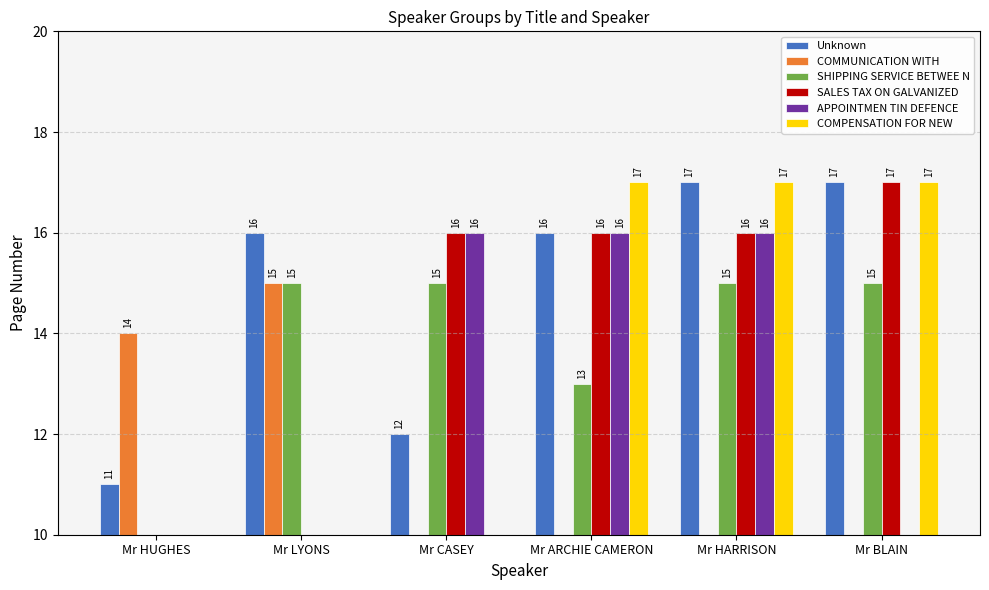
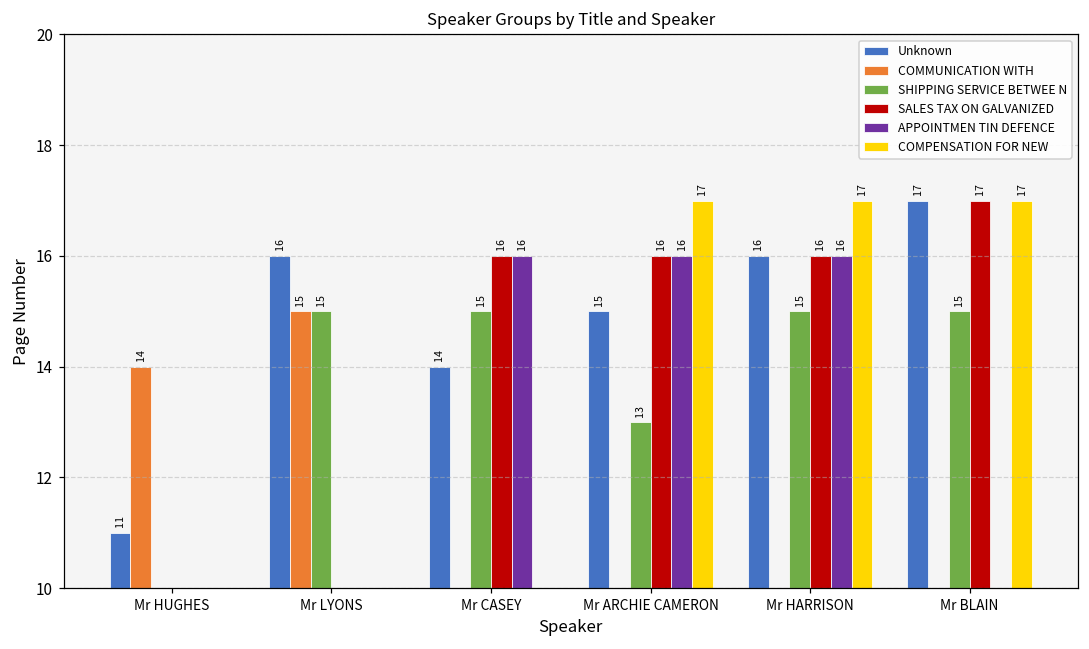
Unknown, Mr CASEY: 12 -> 14
Unknown, Mr ARCHIE CAMERON: 16 -> 15
Unknown, Mr HARRISON: 17 -> 16
